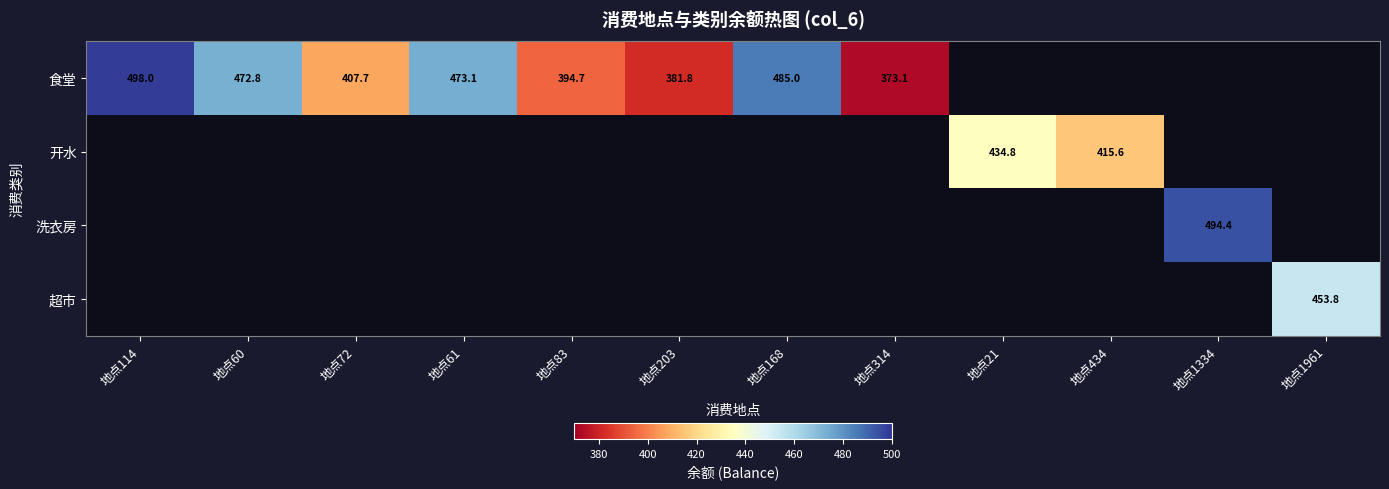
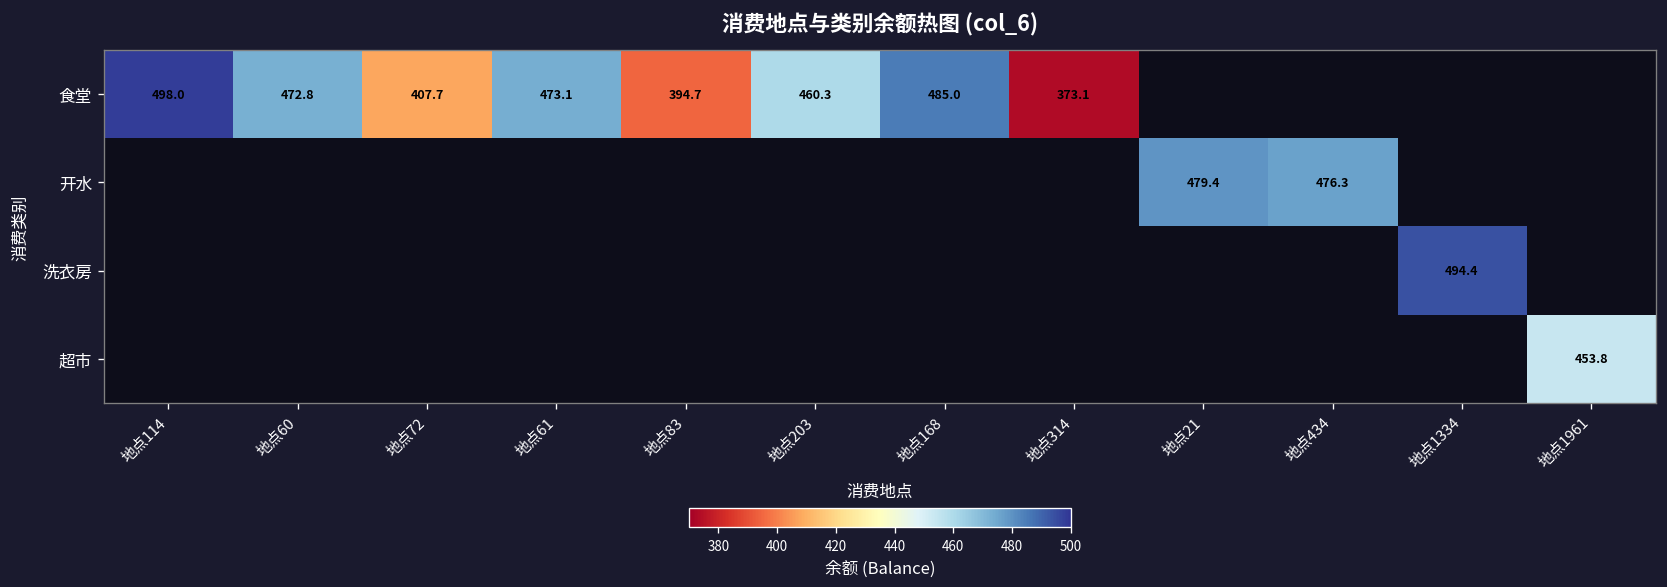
食堂, 地点203: 381.8 -> 460.3
开水, 地点21: 434.8 -> 479.4
开水, 地点434: 415.6 -> 476.3
